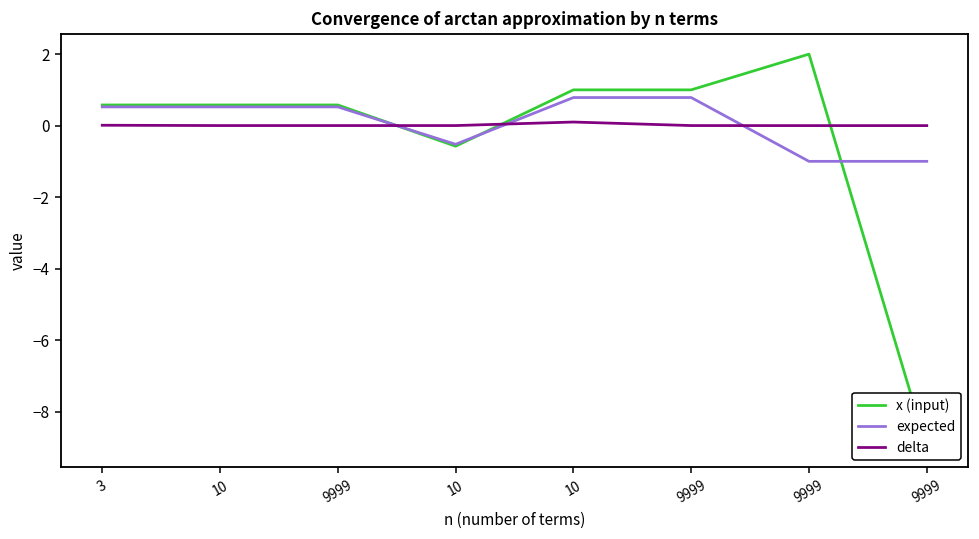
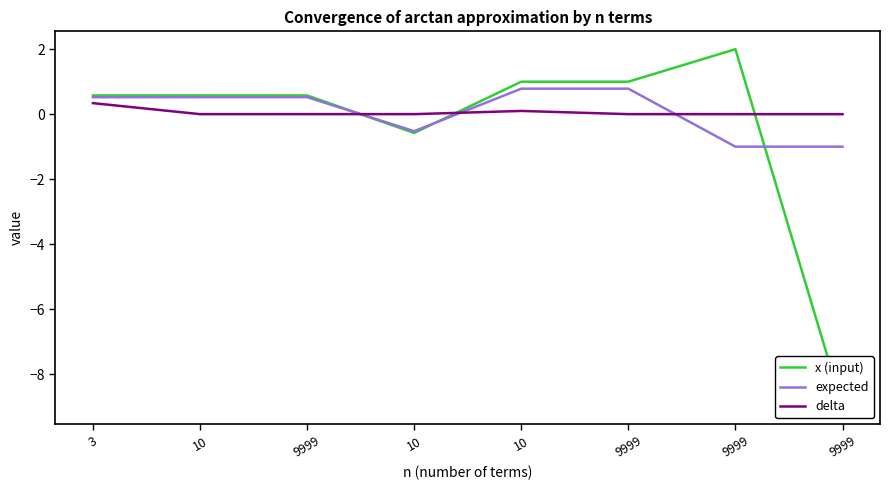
delta, 3: 0.0 -> 0.3
